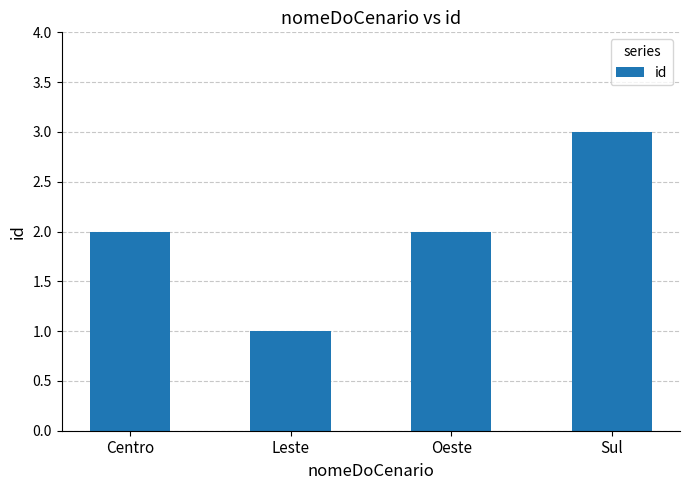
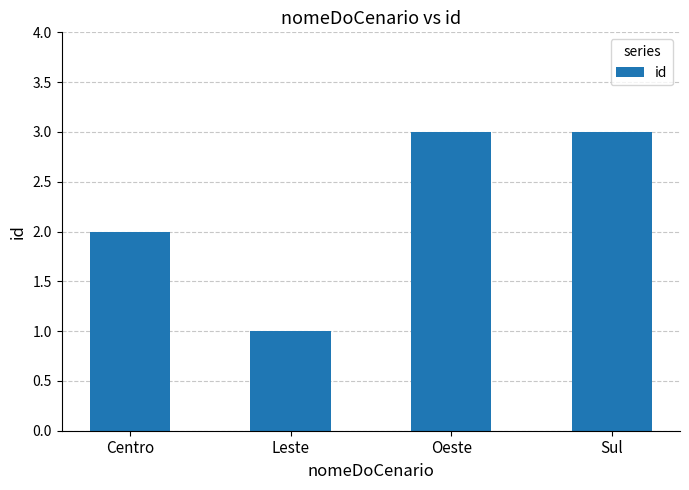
Oeste: 2 -> 3
